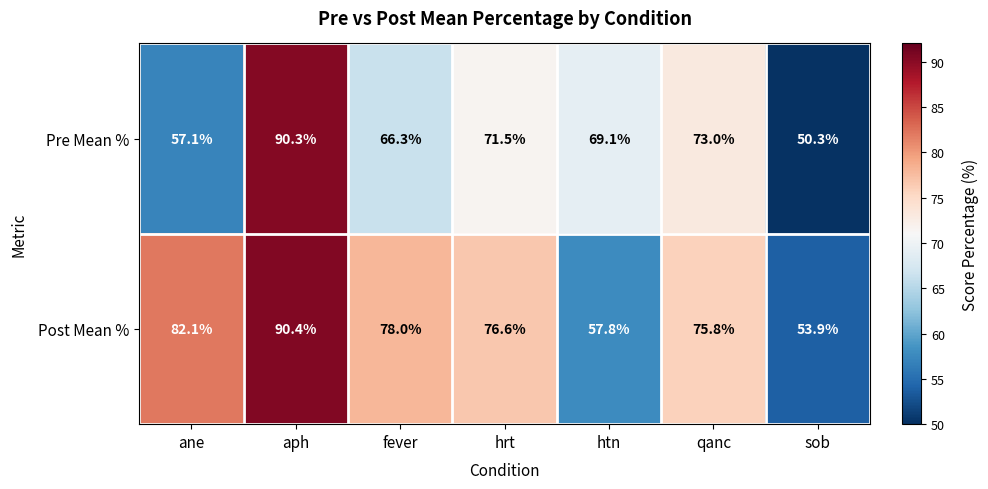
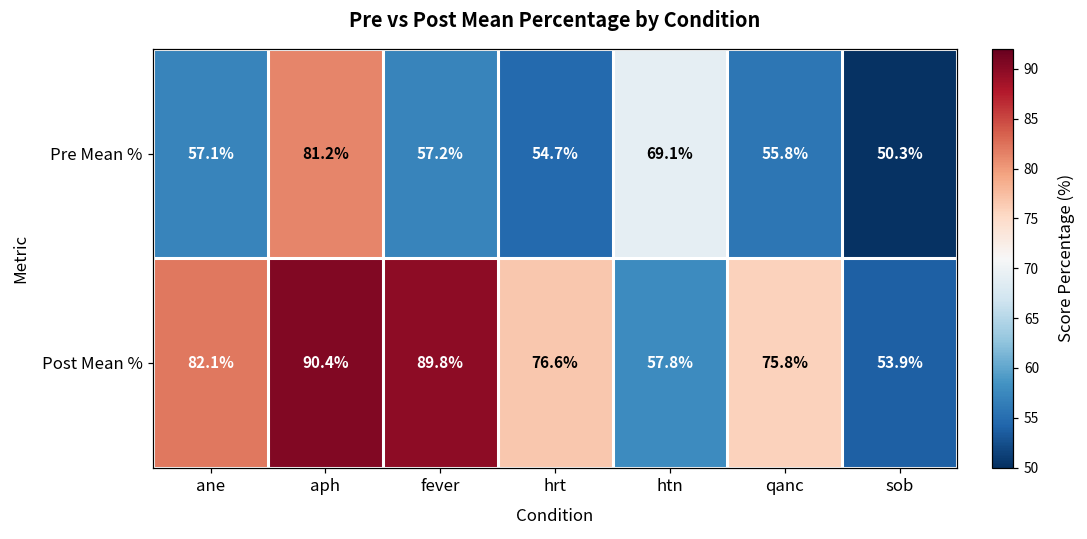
Pre Mean %, aph: 90.3% -> 81.2%
Pre Mean %, fever: 66.3% -> 57.2%
Pre Mean %, hrt: 71.5% -> 54.7%
Pre Mean %, qanc: 73.0% -> 55.8%
Post Mean %, fever: 78.0% -> 89.8%
